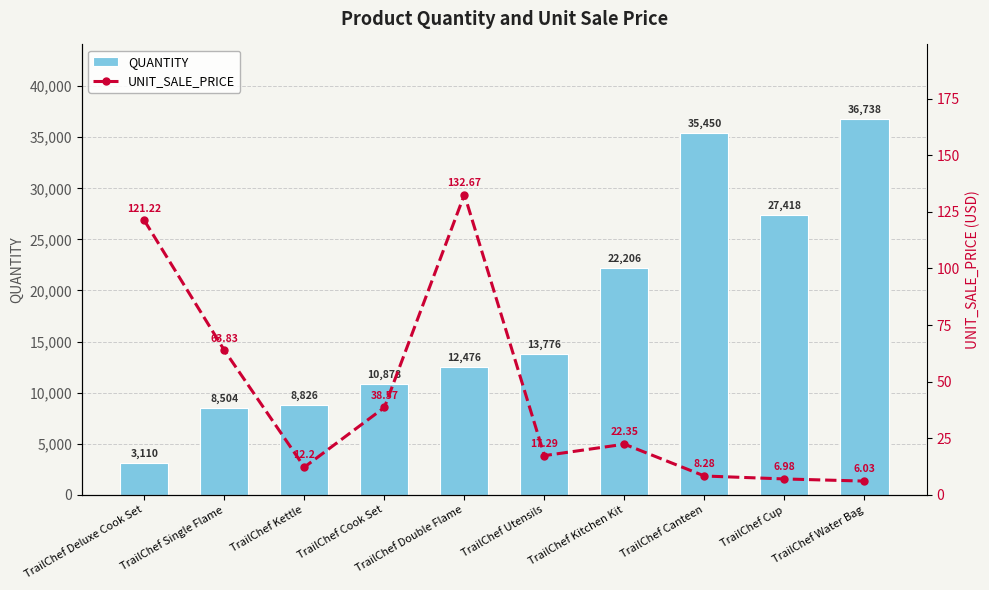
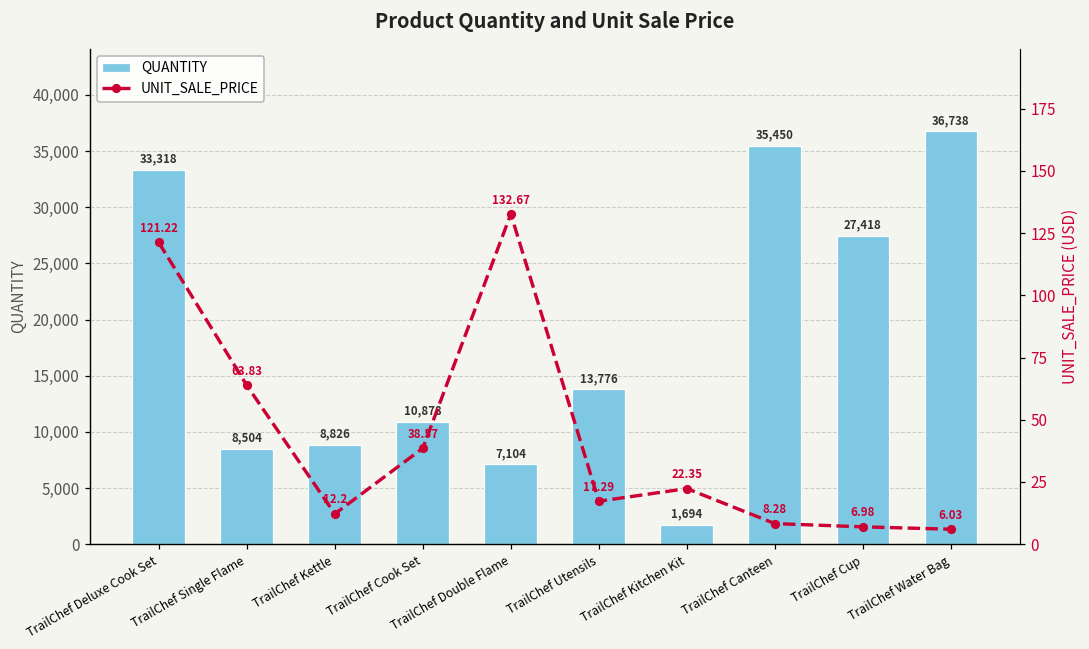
QUANTITY, TrailChef Deluxe Cook Set: 3,110 -> 33,318
QUANTITY, TrailChef Double Flame: 12,476 -> 7,104
QUANTITY, TrailChef Kitchen Kit: 22,206 -> 1,694
